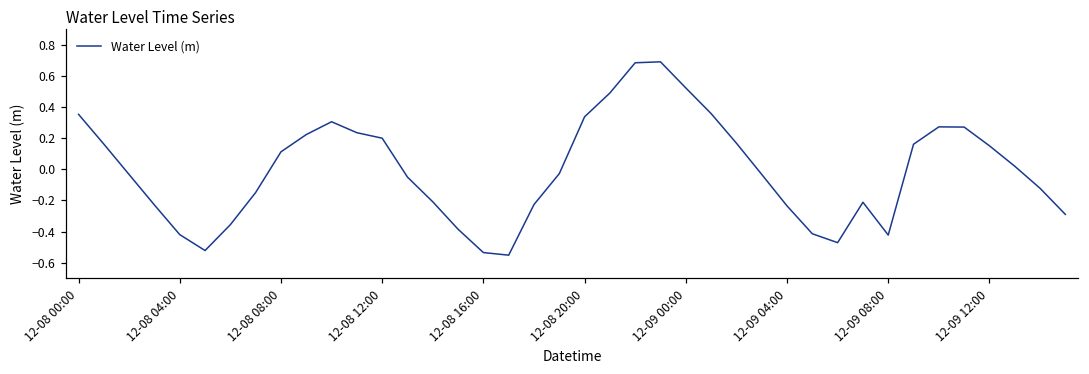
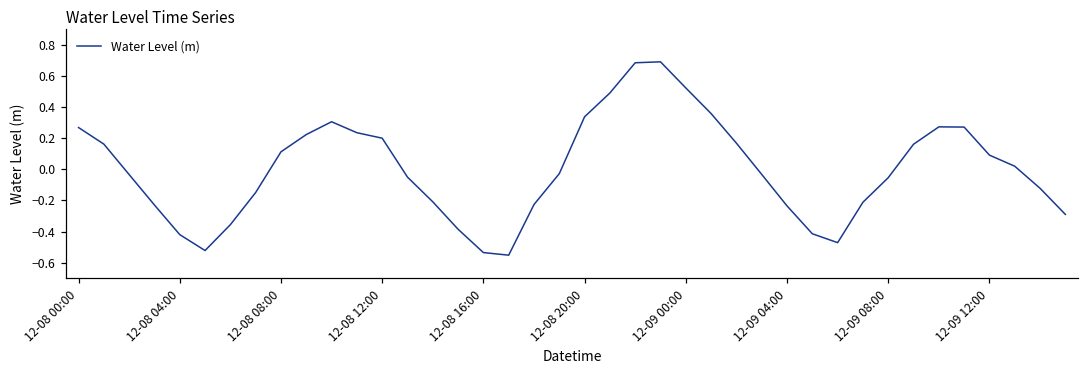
12-08 00:00: 0.35 -> 0.27
12-09 08:00: -0.42 -> -0.05
12-09 12:00: 0.15 -> 0.09
